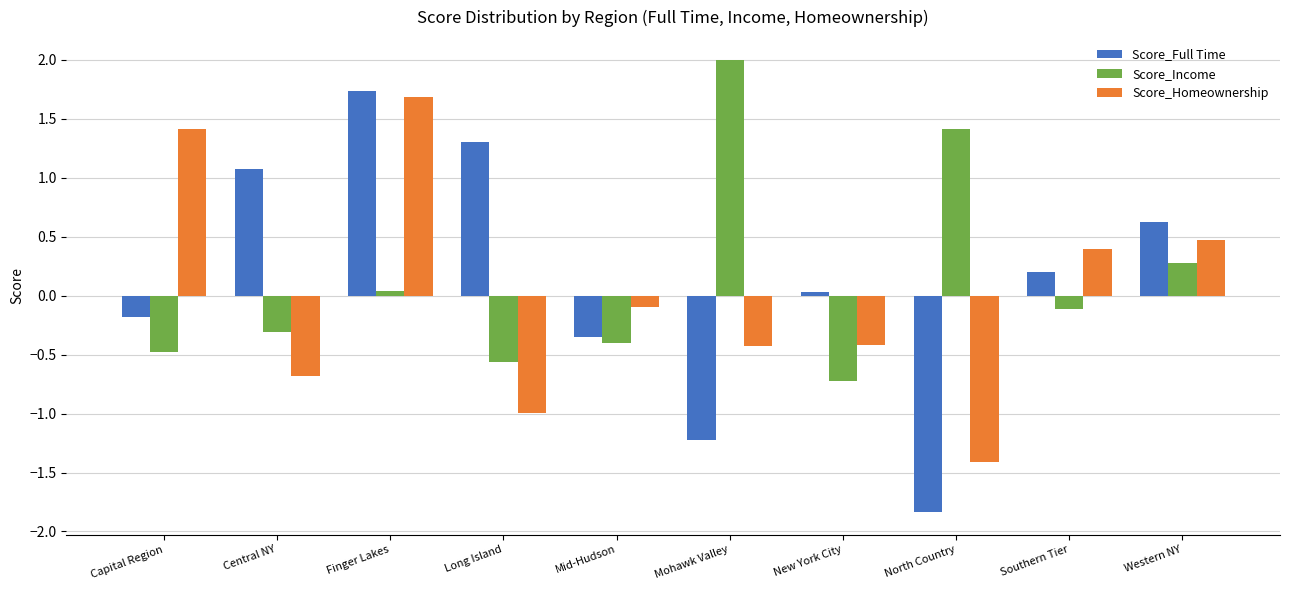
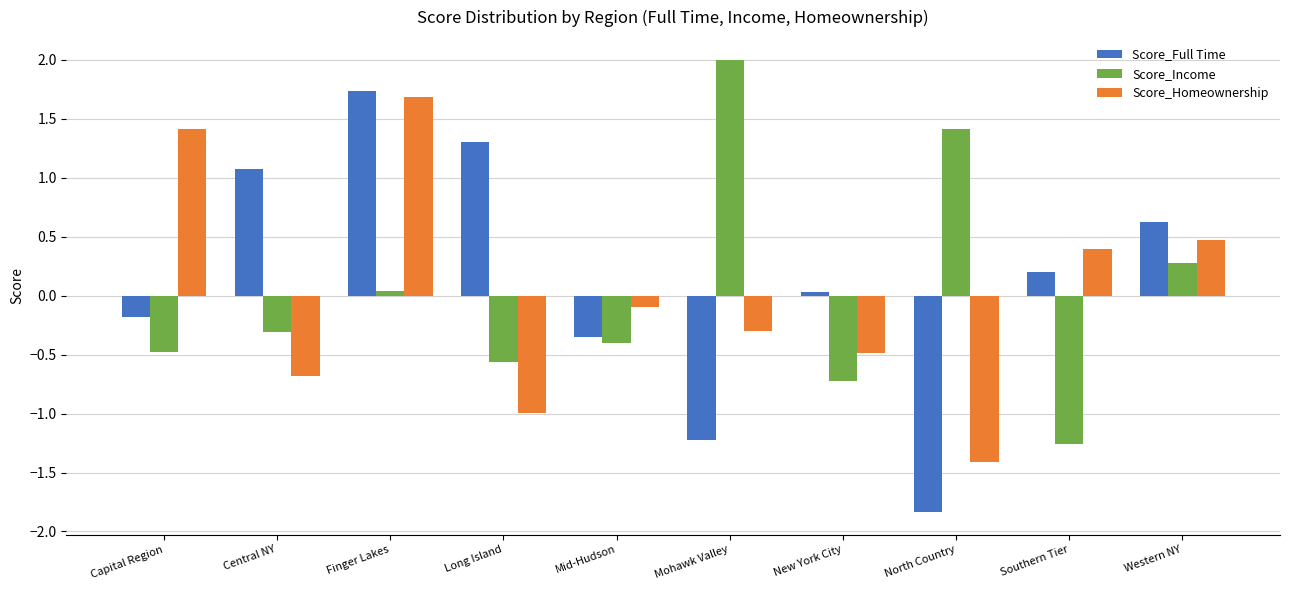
Score_Homeownership, Mohawk Valley: -0.43 -> -0.30
Score_Homeownership, New York City: -0.41 -> -0.49
Score_Income, Southern Tier: -0.11 -> -1.25
